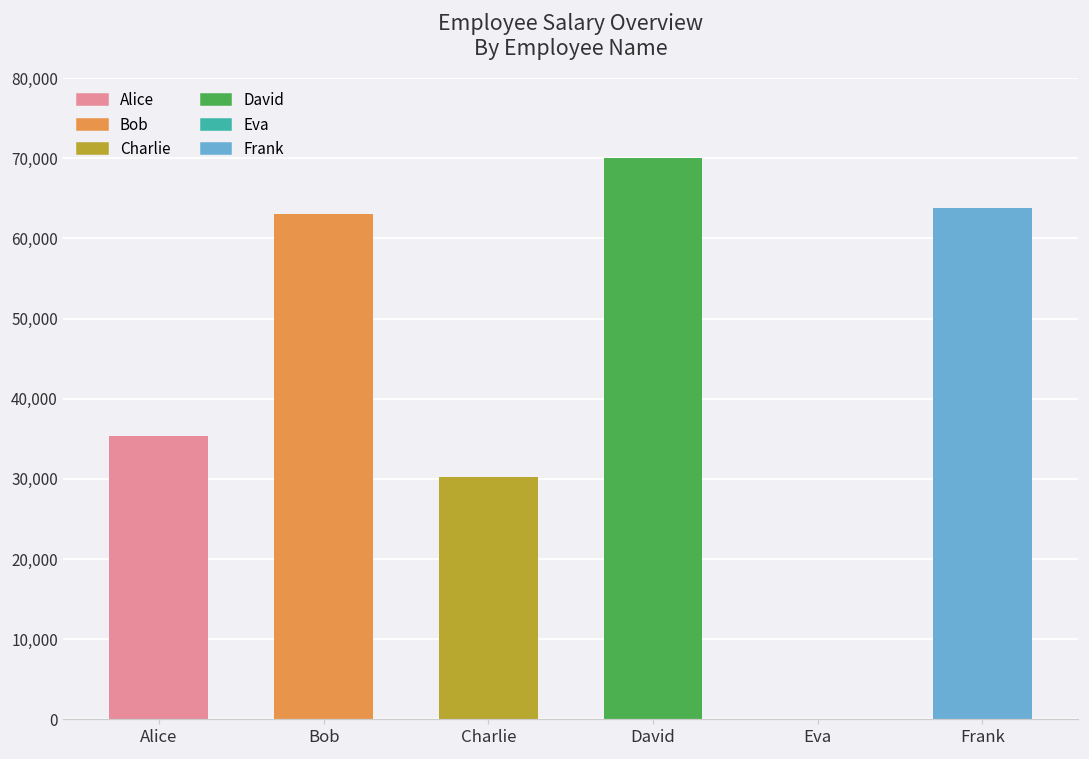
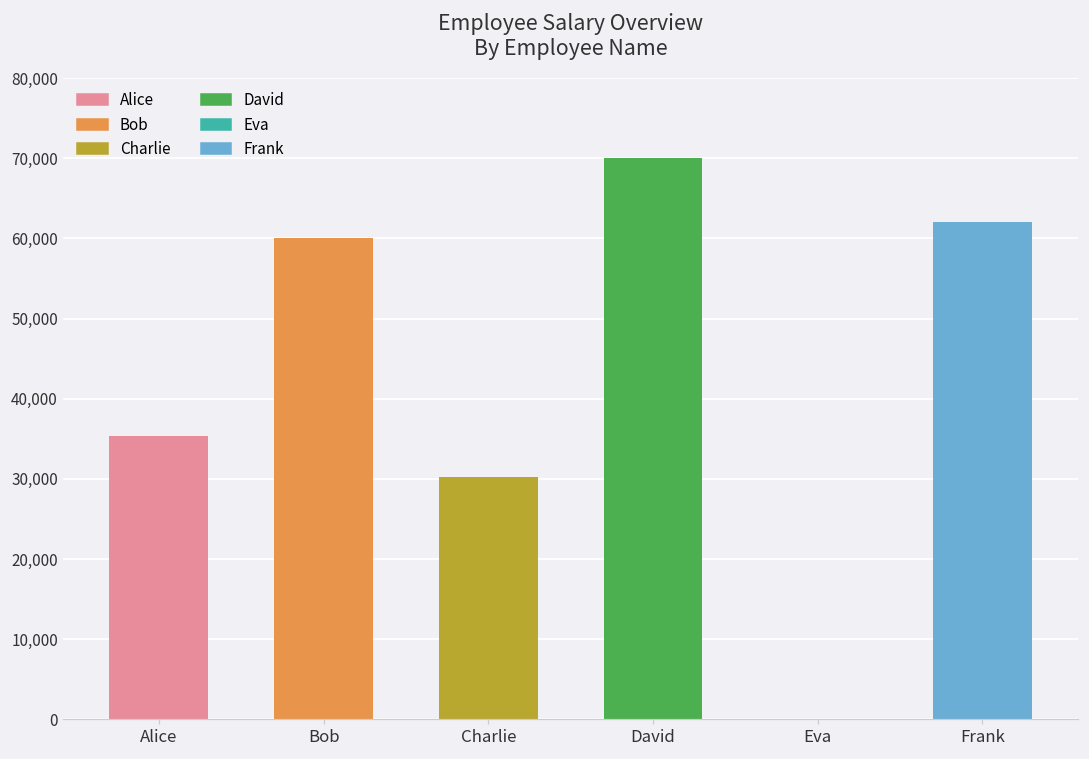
Bob: 63,000 -> 60,000
Frank: 64,000 -> 62,000
